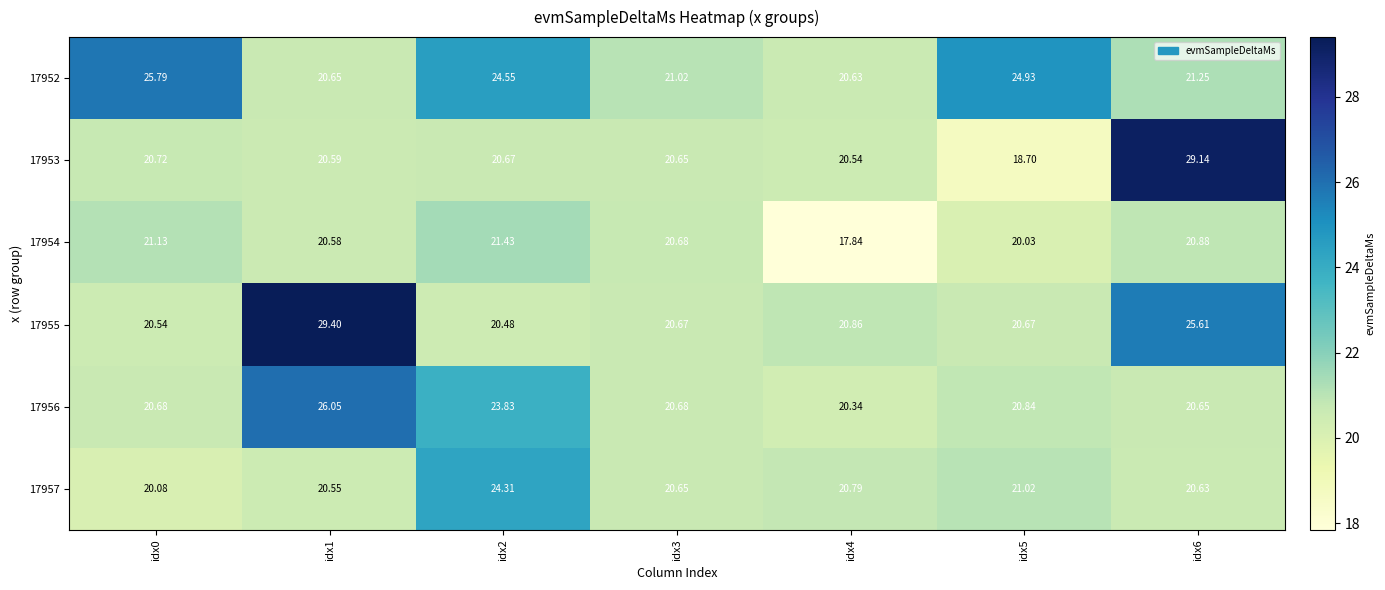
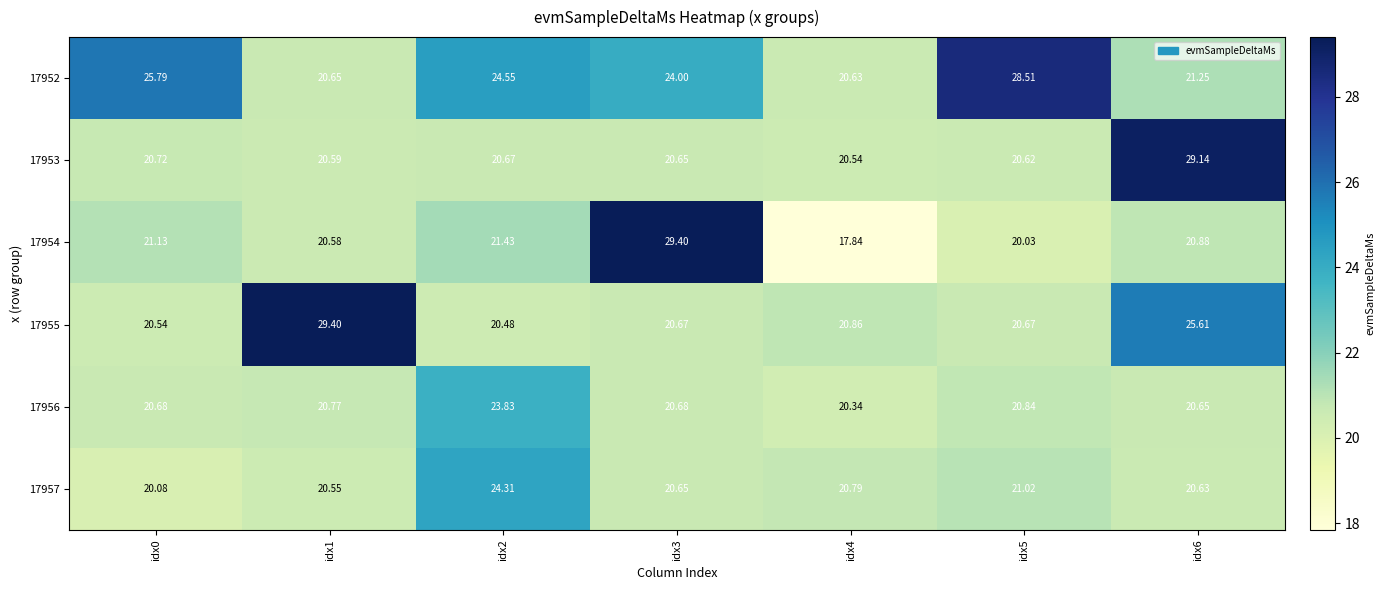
17952, idx3: 21.02 -> 24.00
17952, idx5: 24.93 -> 28.51
17953, idx5: 18.70 -> 20.62
17954, idx3: 20.68 -> 29.40
17956, idx1: 26.05 -> 20.77
